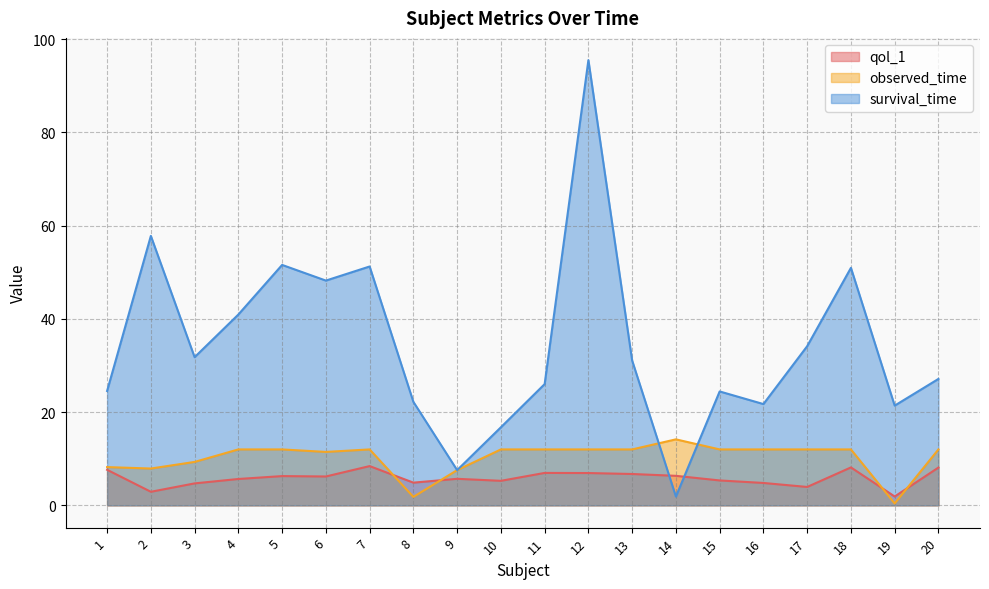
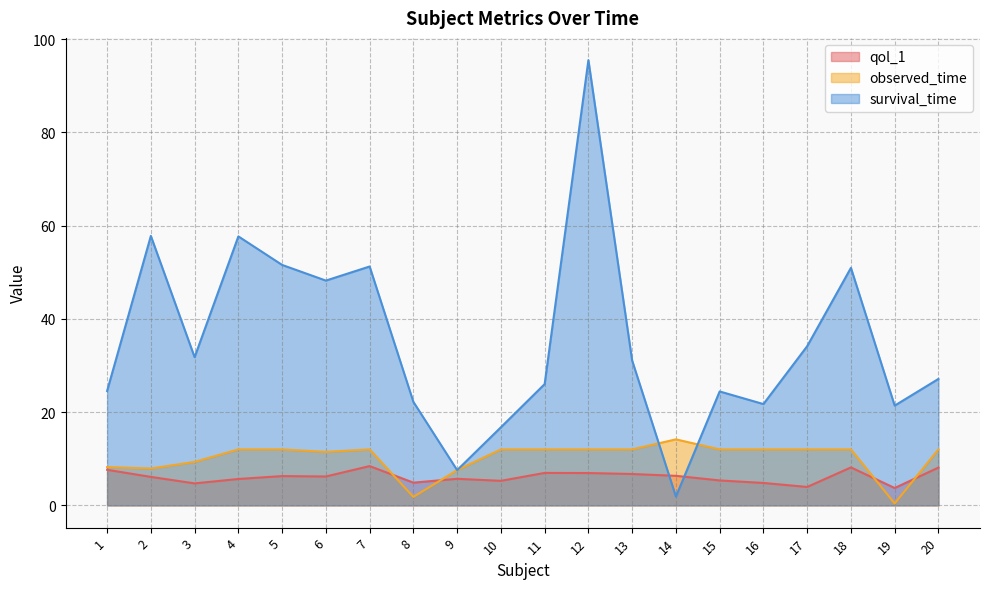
qol_1, 2: 3 -> 6
survival_time, 4: 41 -> 58
qol_1, 19: 2 -> 4
